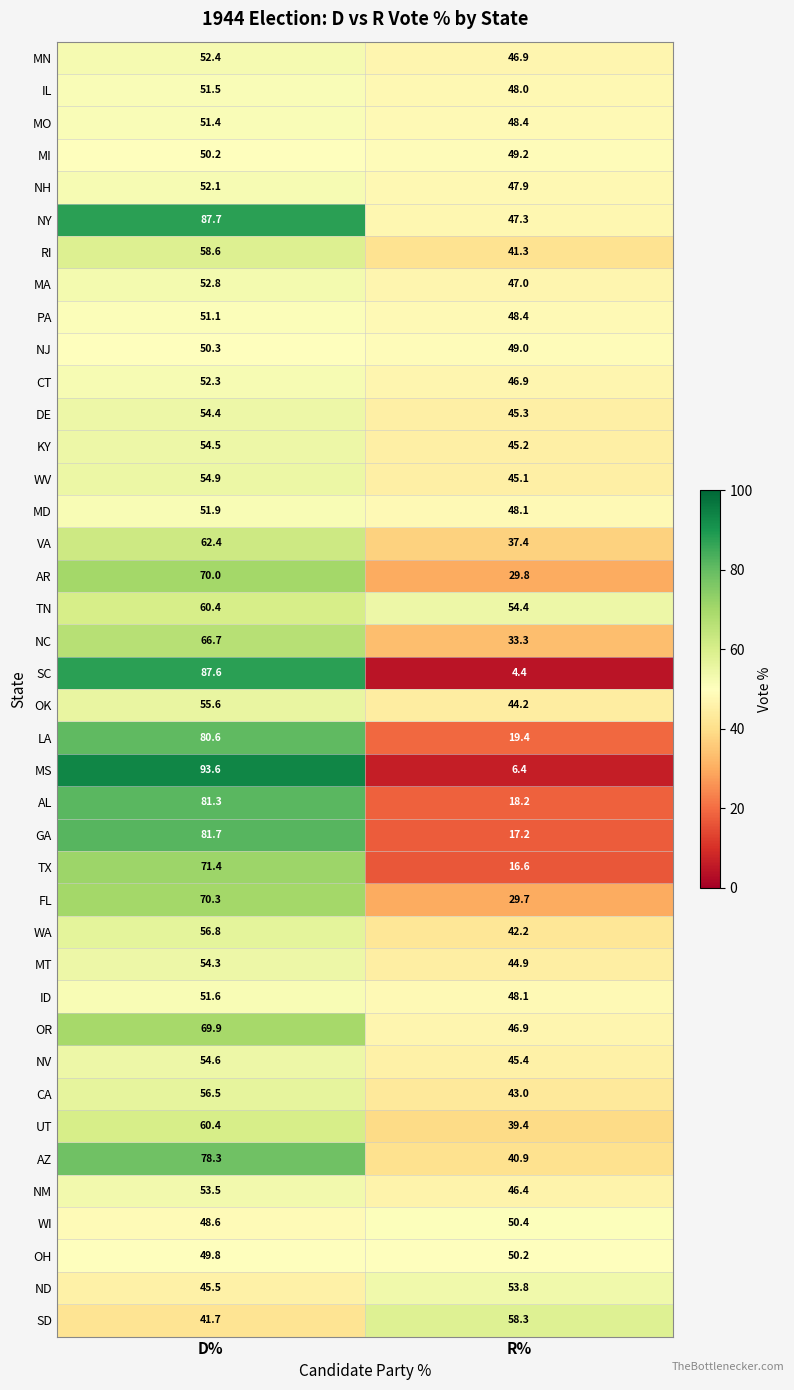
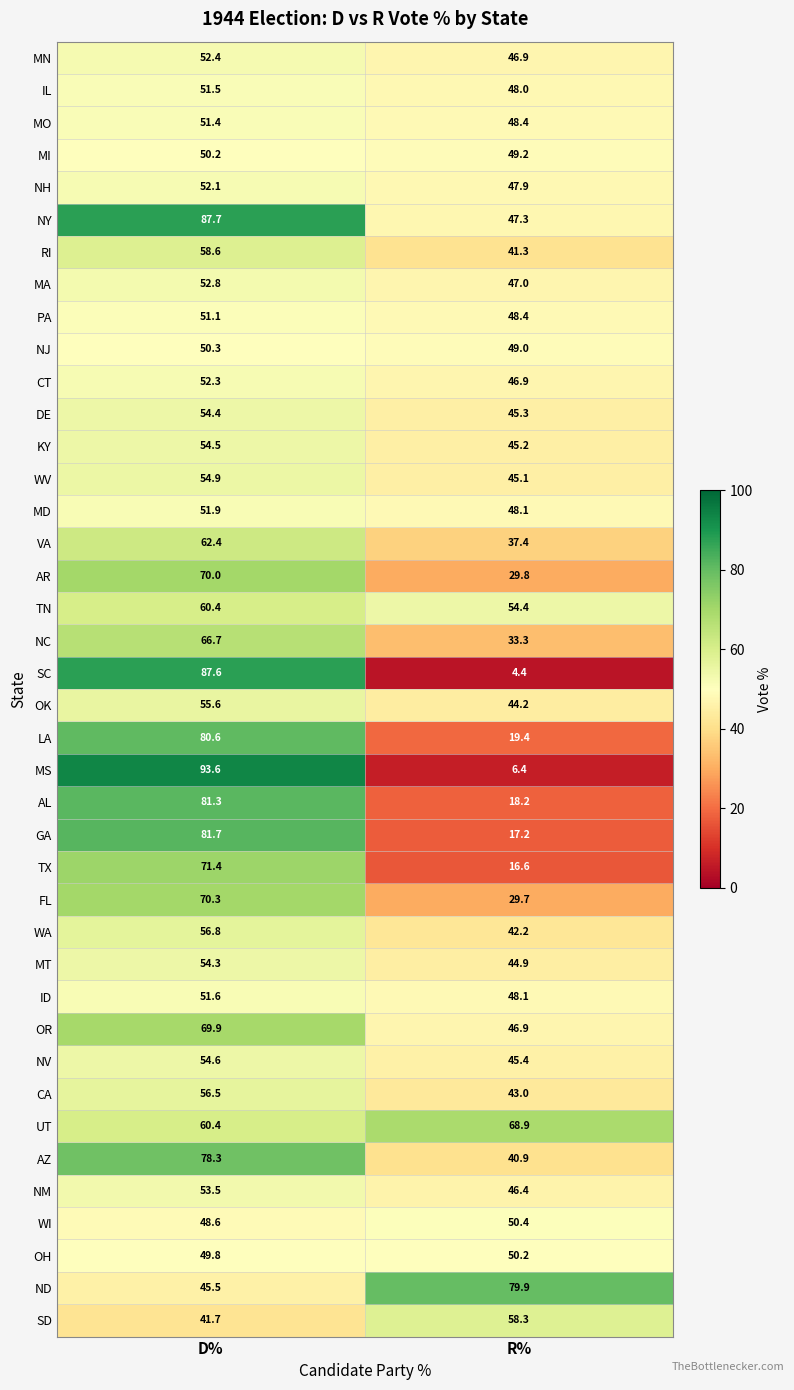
UT, R%: 39.4 -> 68.9
ND, R%: 53.8 -> 79.9
